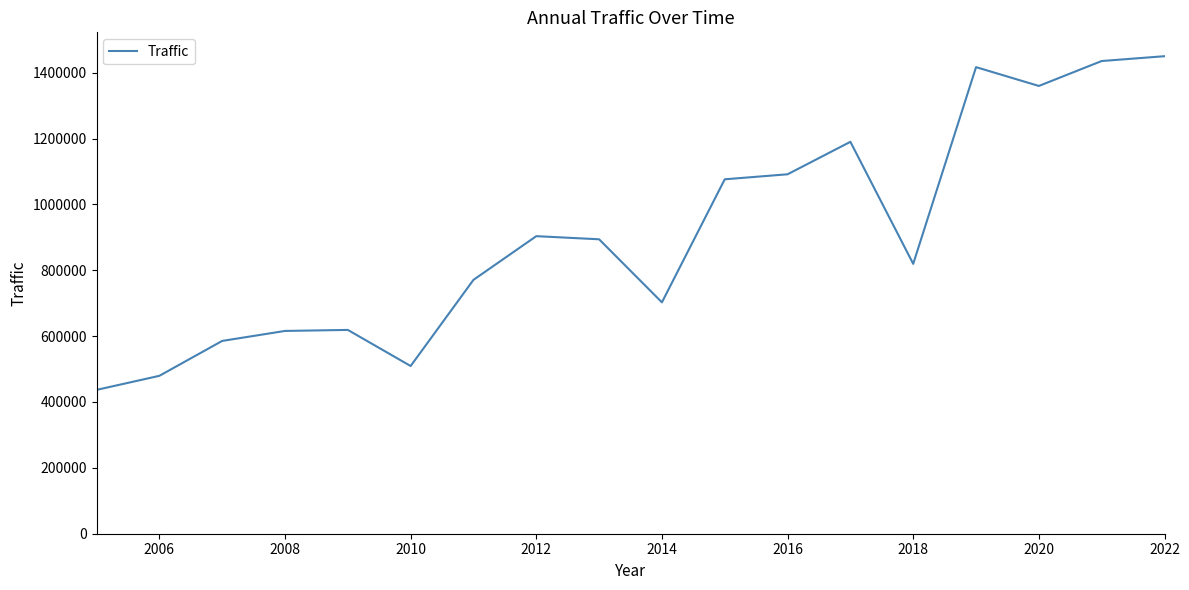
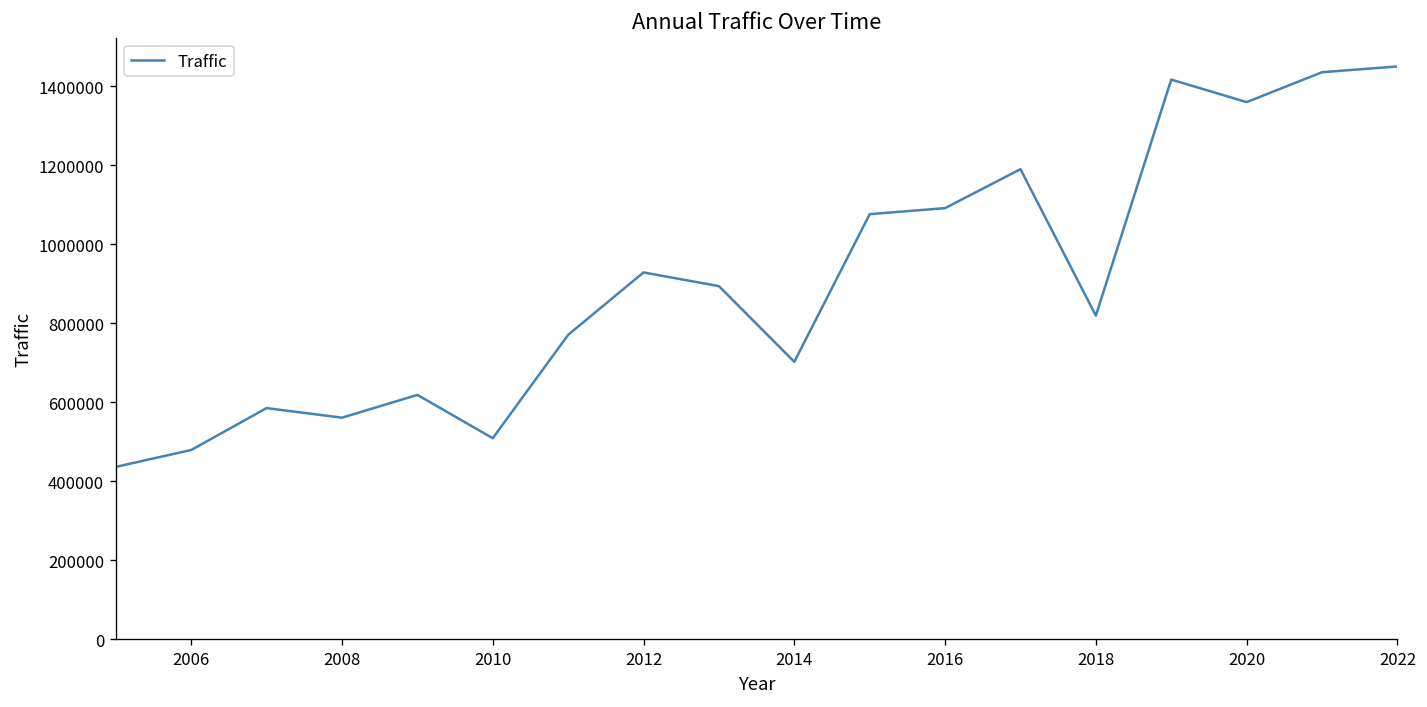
2008: 620000 -> 560000
2012: 900000 -> 930000
